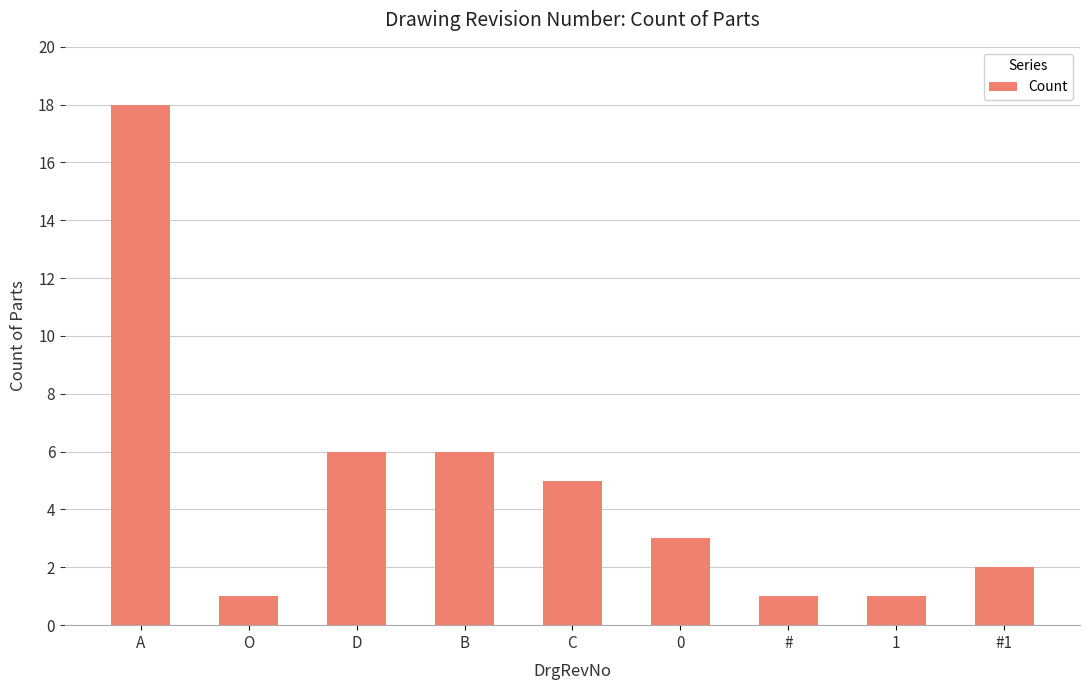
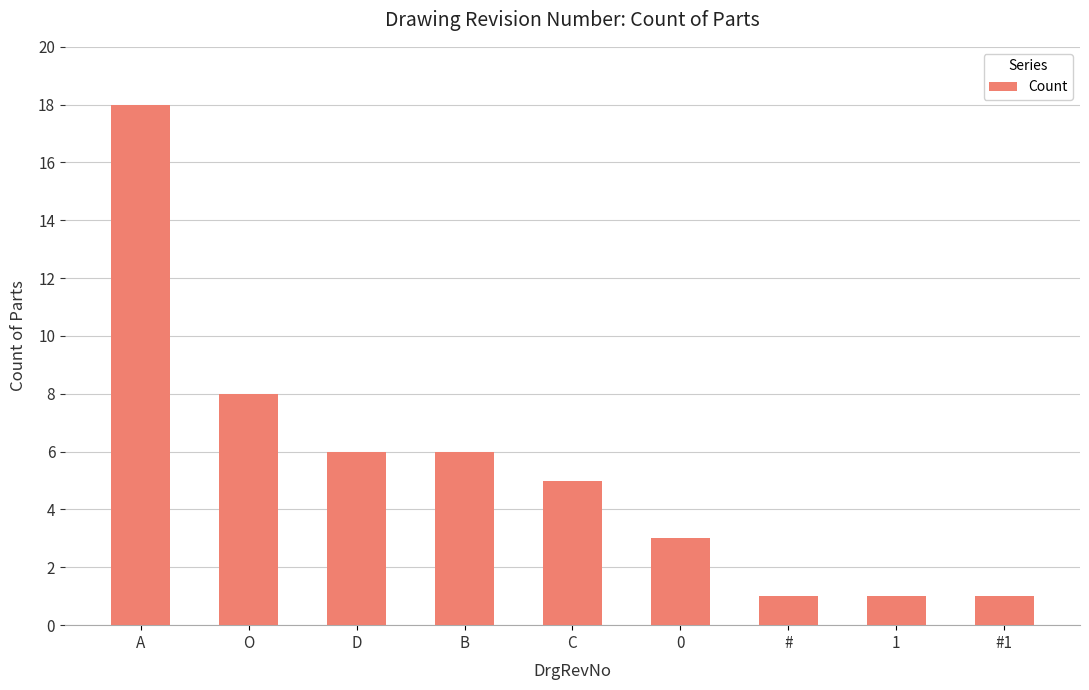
O: 1 -> 8
#1: 2 -> 1
